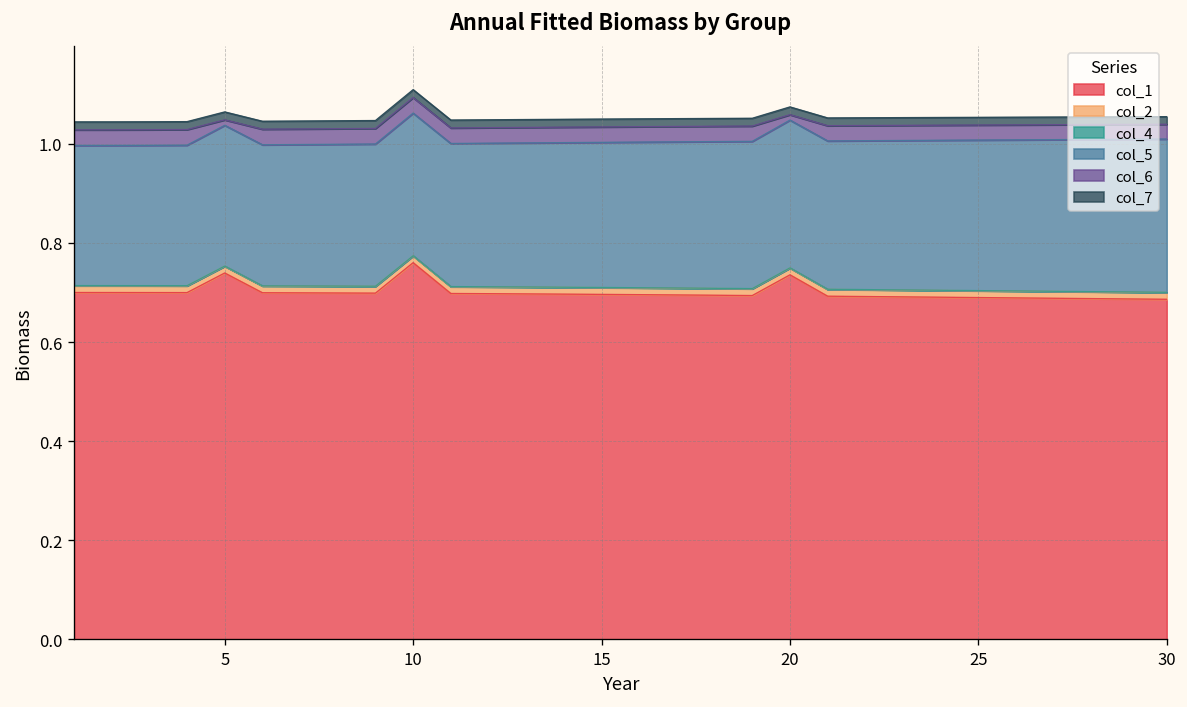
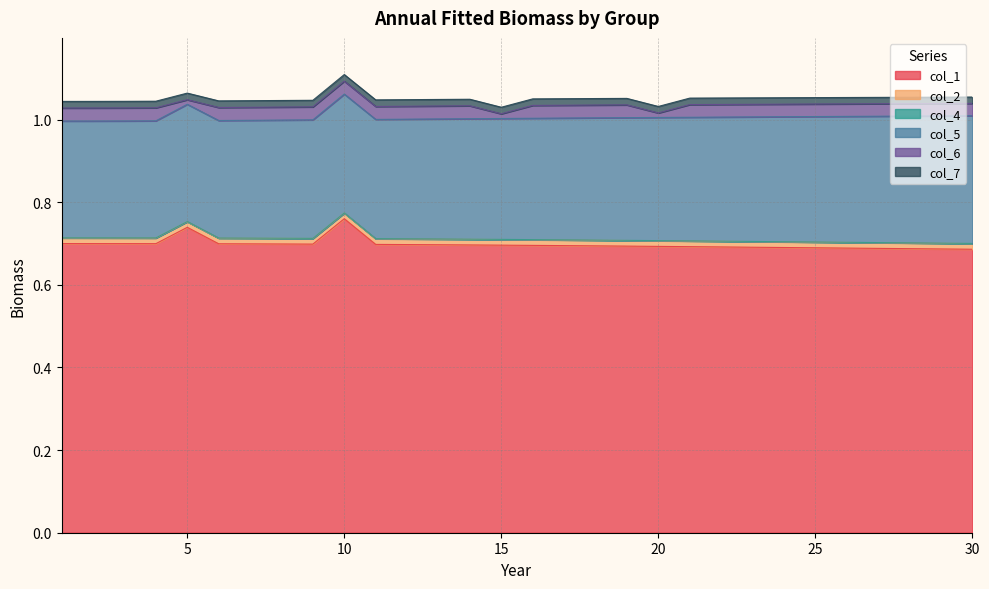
col_6, 15: 0.03 -> 0.01
col_1, 20: 0.74 -> 0.69
